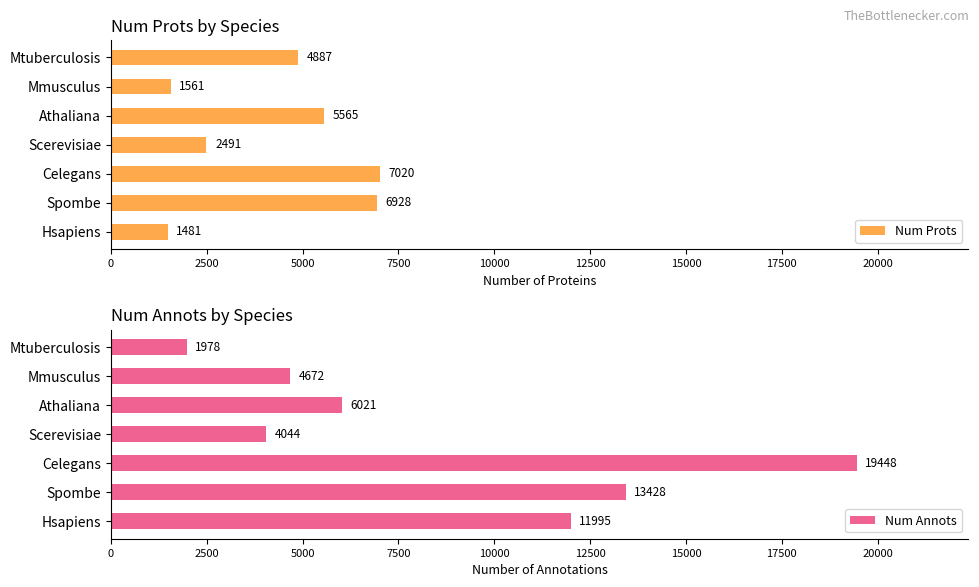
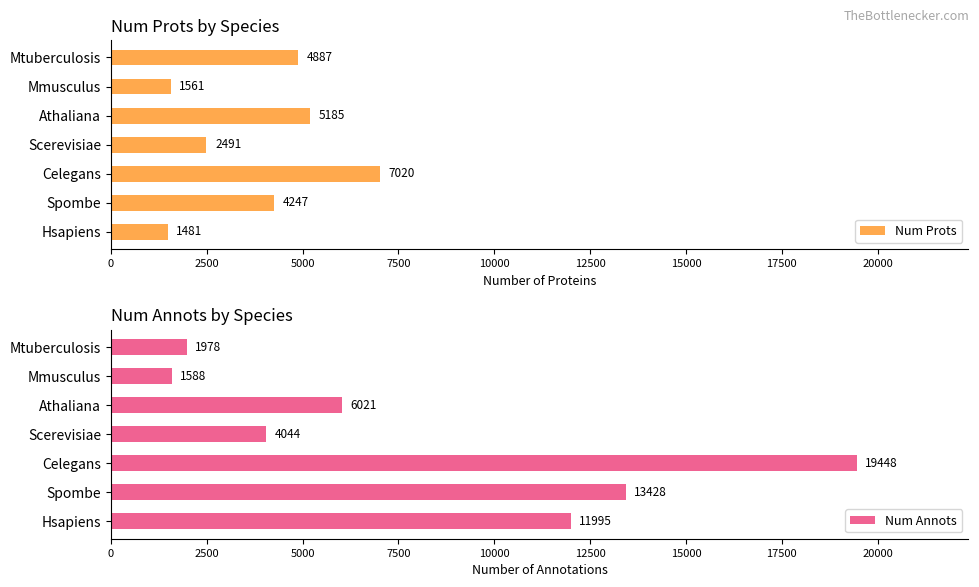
Num Prots by Species, Athaliana: 5565 -> 5185
Num Prots by Species, Spombe: 6928 -> 4247
Num Annots by Species, Mmusculus: 4672 -> 1588
